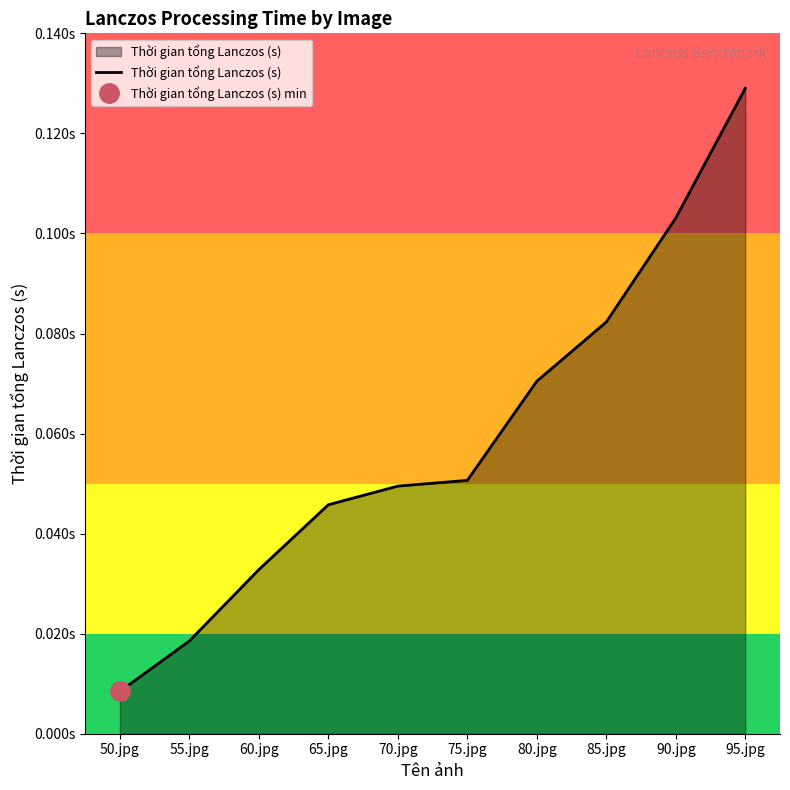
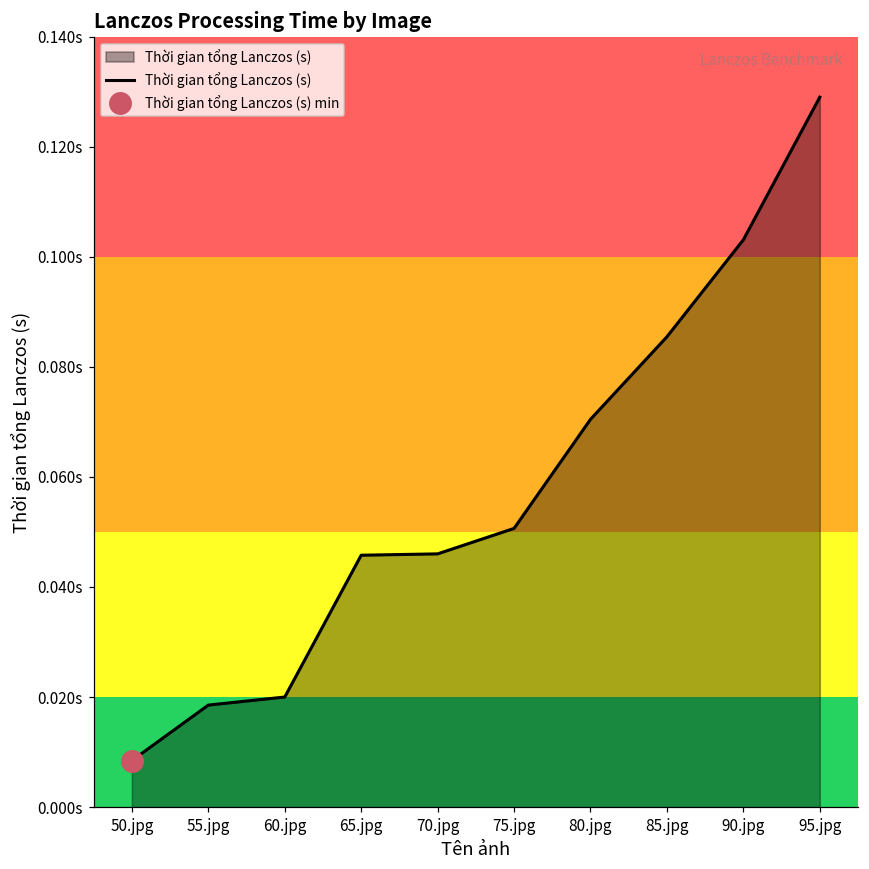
Thời gian tổng Lanczos (s), 60.jpg: 0.033s -> 0.020s
Thời gian tổng Lanczos (s), 70.jpg: 0.049s -> 0.046s
Thời gian tổng Lanczos (s), 85.jpg: 0.082s -> 0.085s
